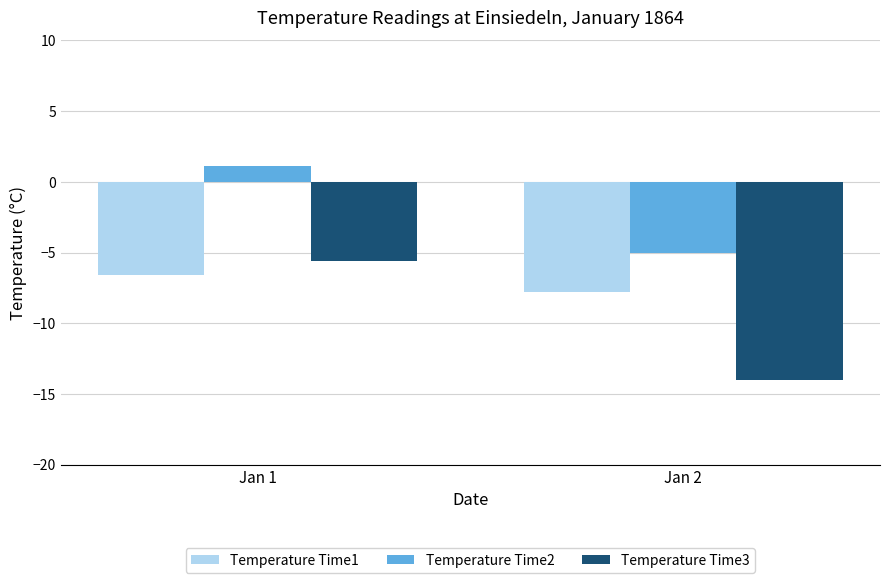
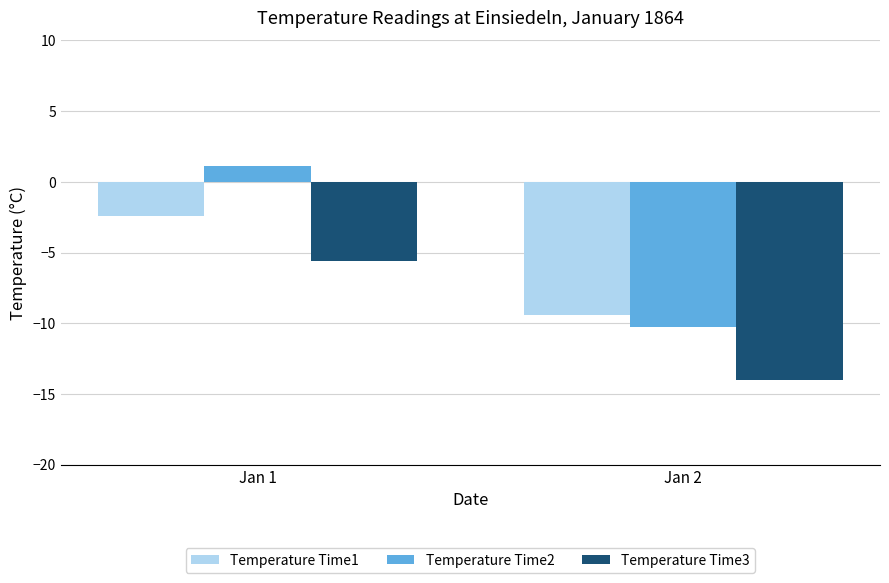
Temperature Time1, Jan 1: -6.6 -> -2.4
Temperature Time1, Jan 2: -7.8 -> -9.4
Temperature Time2, Jan 2: -5.0 -> -10.3
